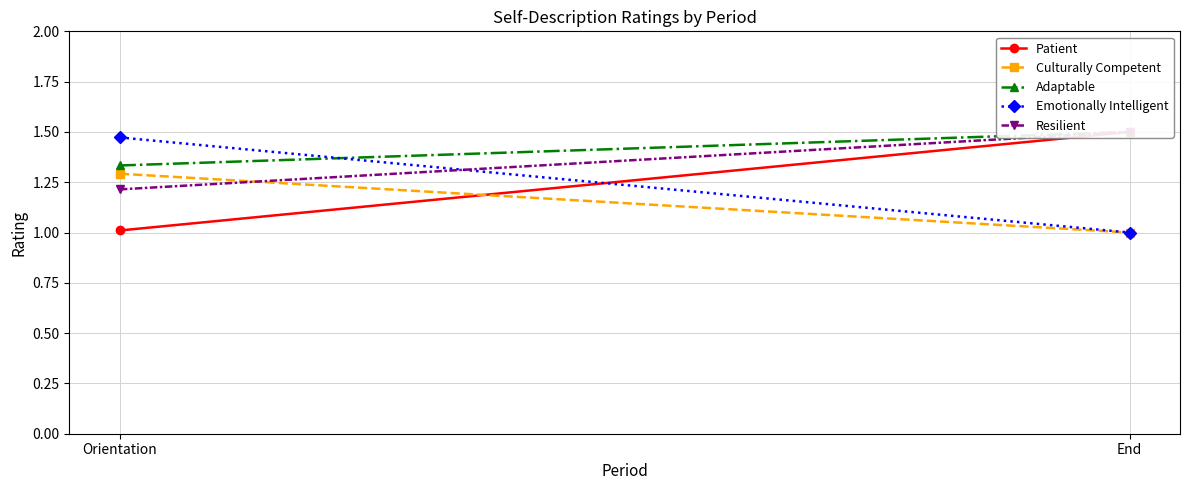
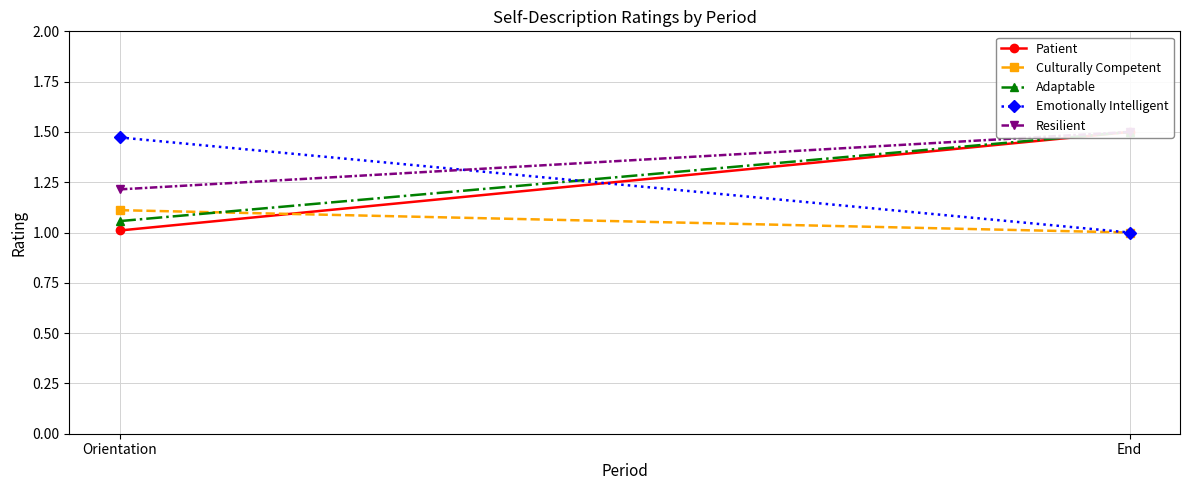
Culturally Competent, Orientation: 1.29 -> 1.11
Adaptable, Orientation: 1.33 -> 1.06
